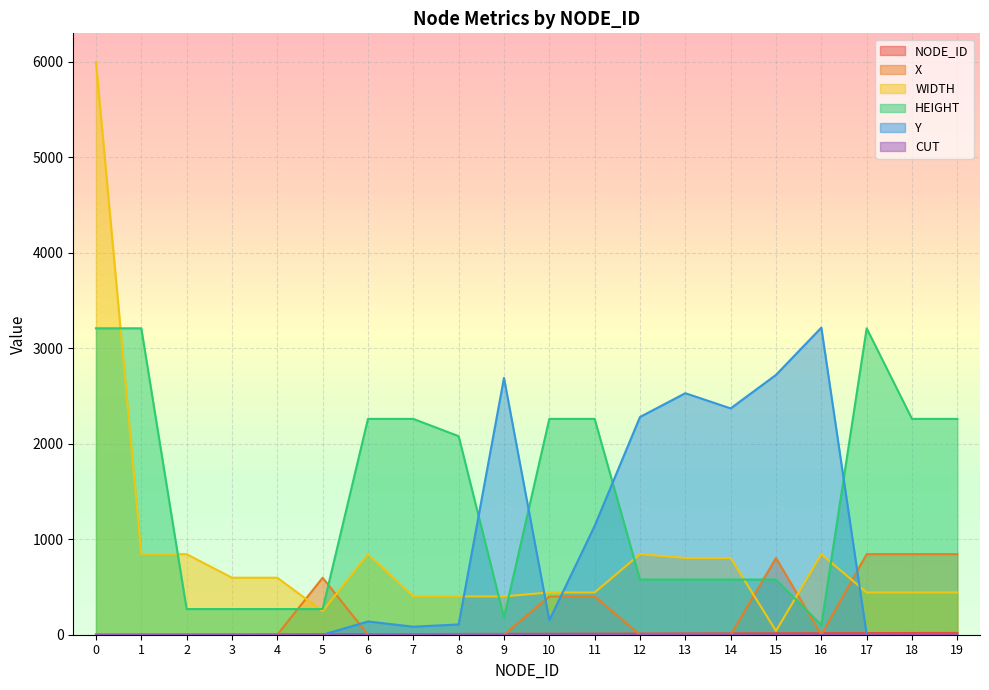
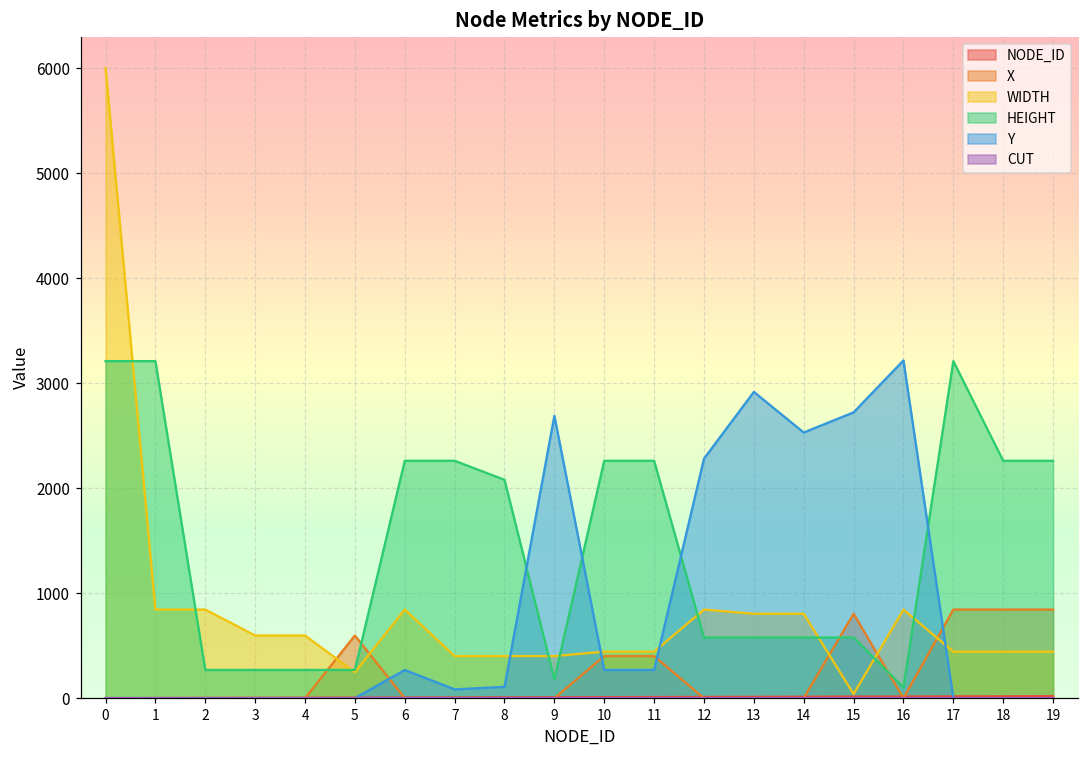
Y, 6: 100 -> 300
Y, 10: 200 -> 300
Y, 11: 1100 -> 300
Y, 13: 2500 -> 2900
Y, 14: 2400 -> 2500
